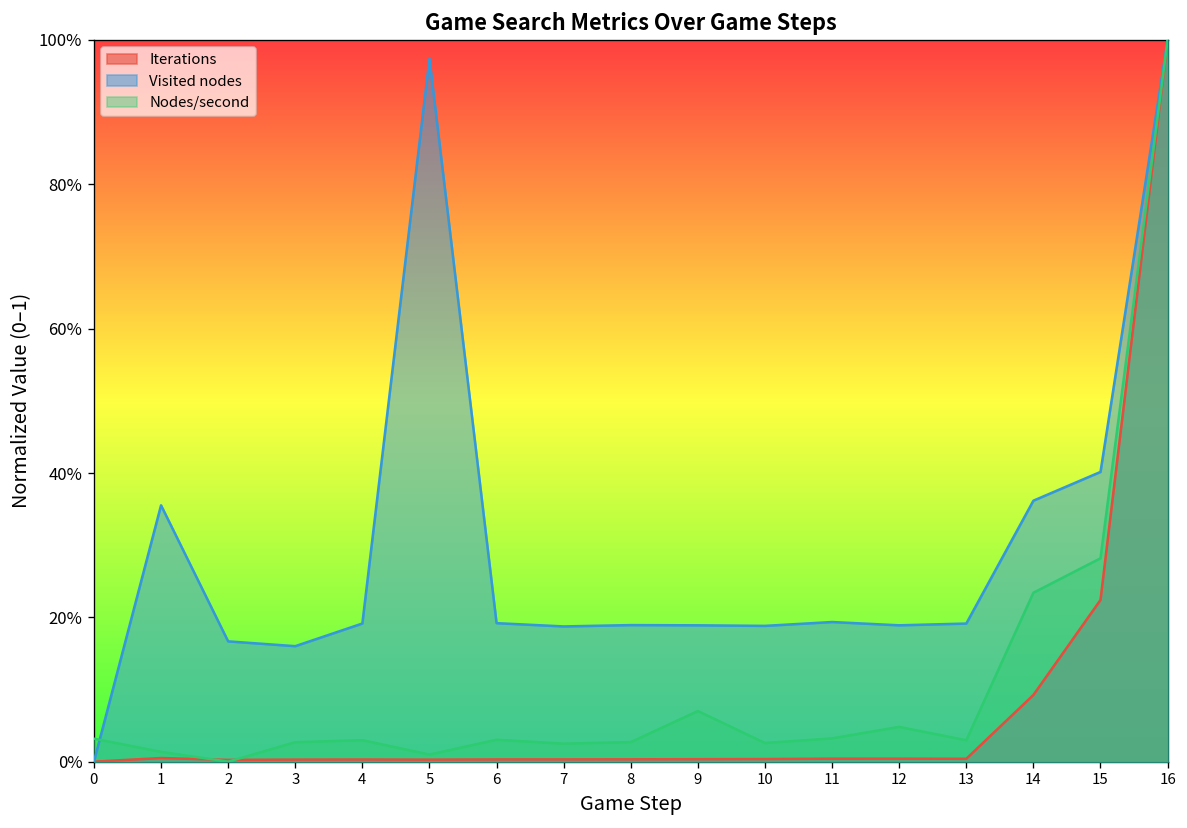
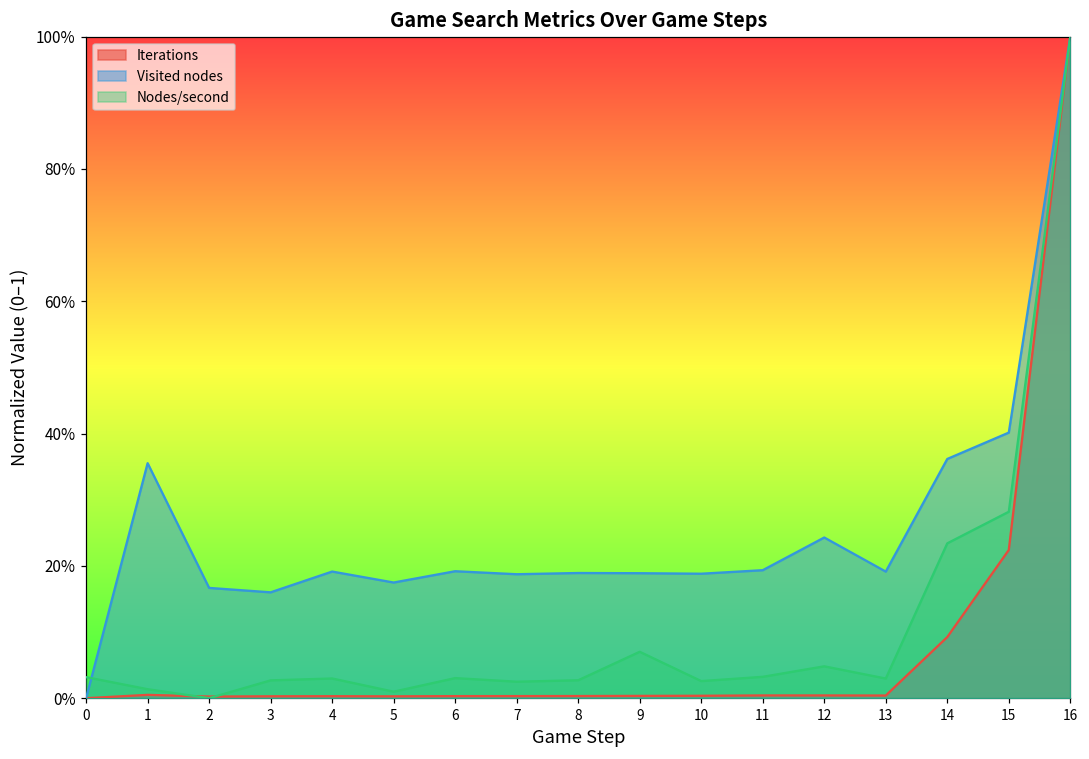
Visited nodes, 5: 97% -> 17%
Visited nodes, 12: 19% -> 24%
